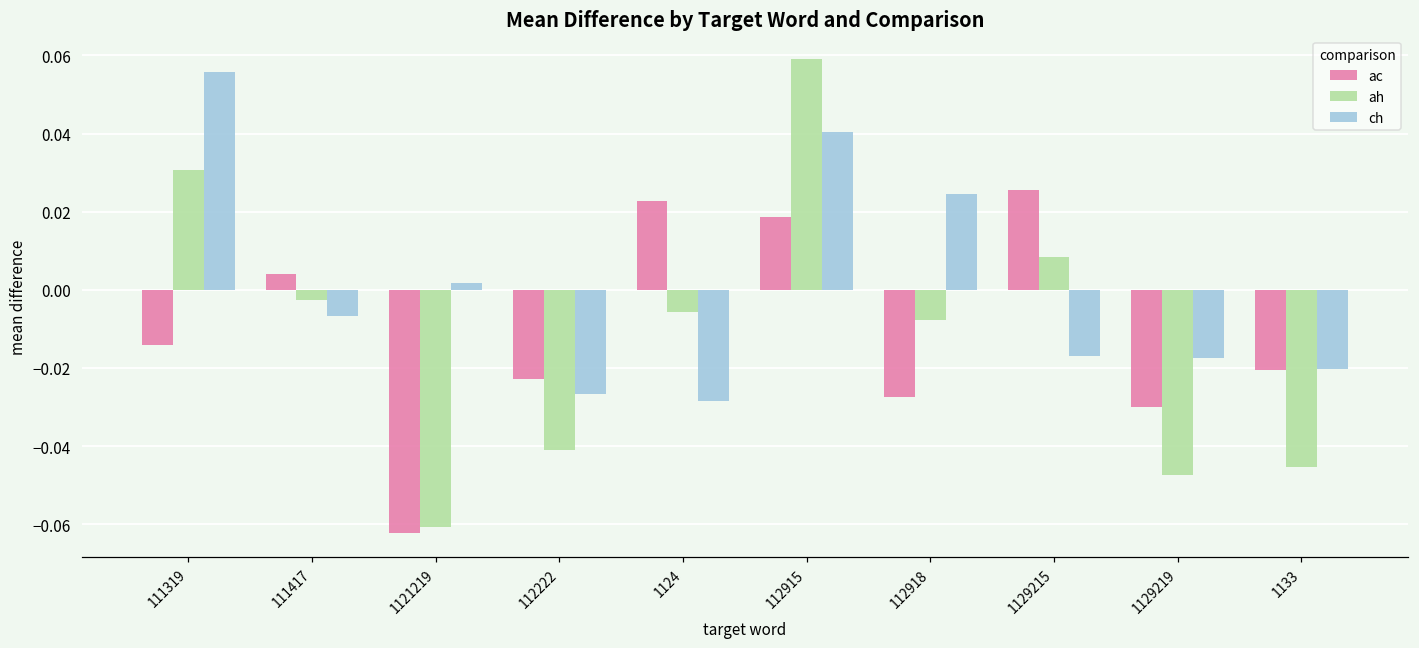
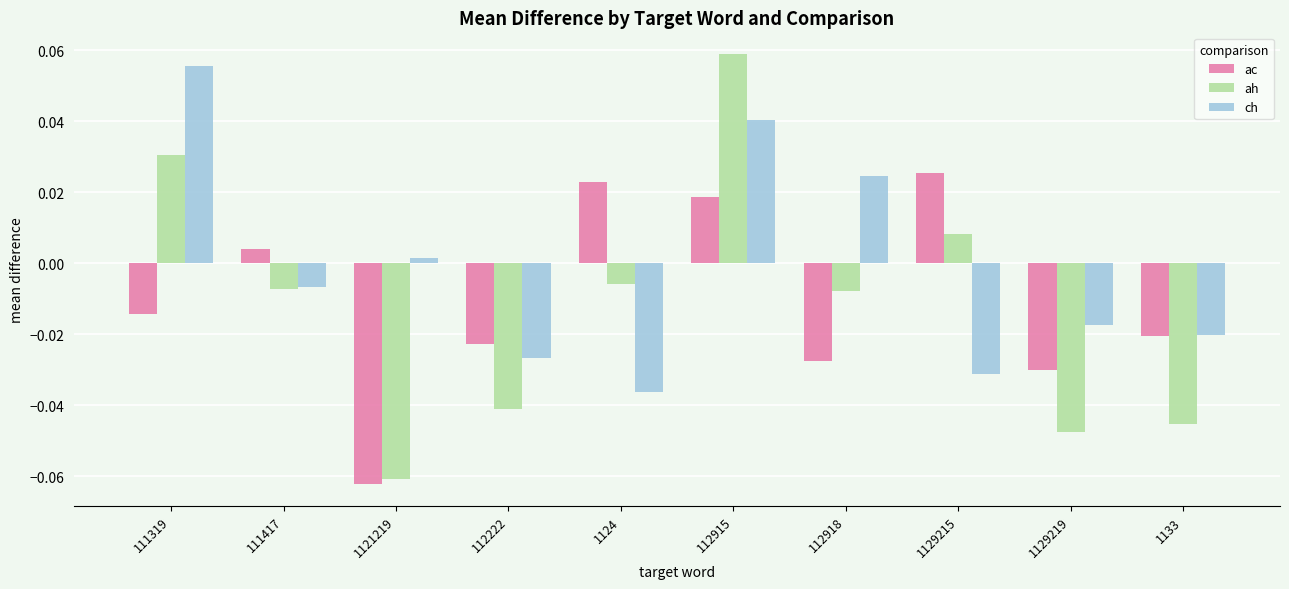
ah, 111417: -0.003 -> -0.007
ch, 1124: -0.028 -> -0.036
ch, 1129215: -0.017 -> -0.031
